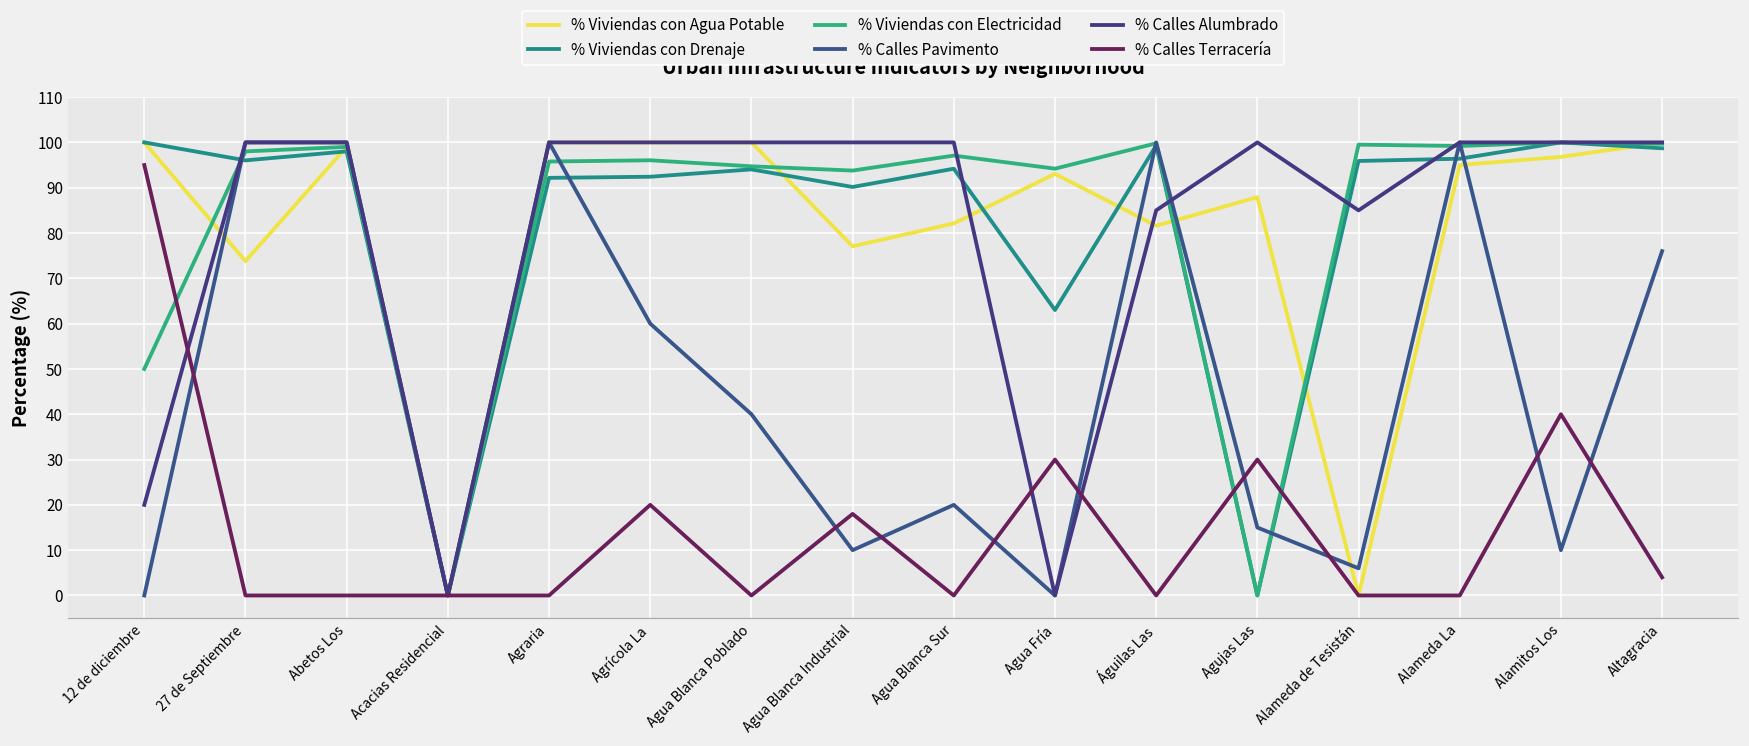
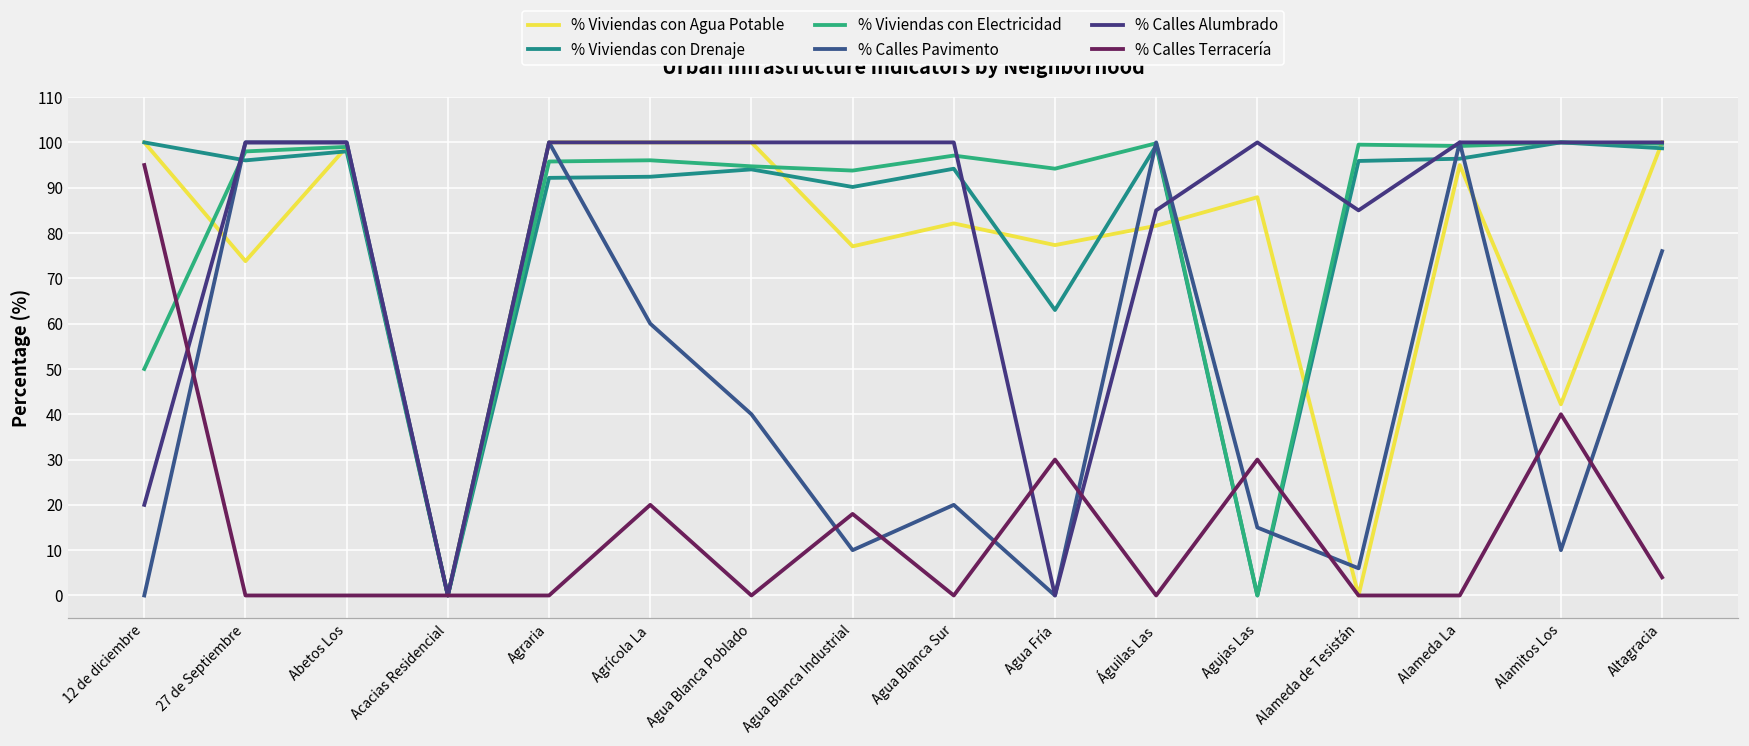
% Viviendas con Agua Potable, Agua Fría: 93 -> 77
% Viviendas con Agua Potable, Alamitos Los: 97 -> 42
